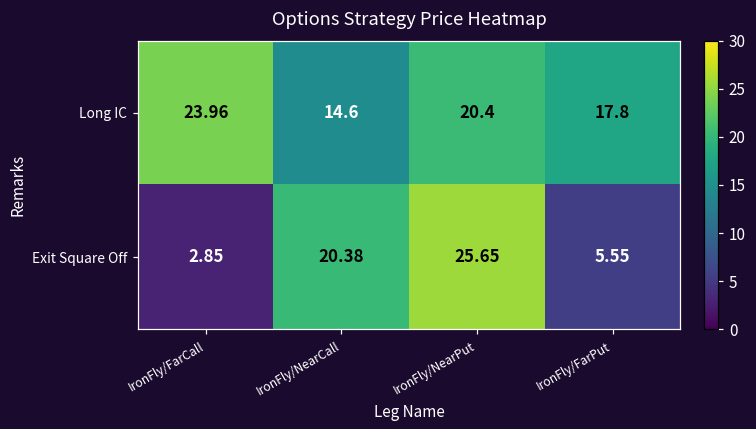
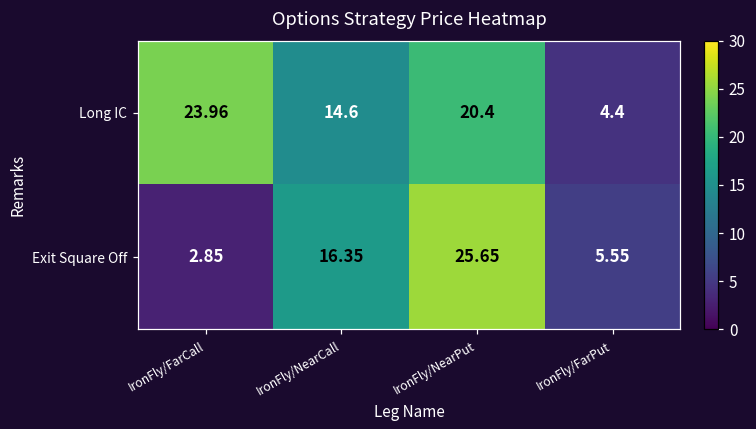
Long IC, IronFly/FarPut: 17.8 -> 4.4
Exit Square Off, IronFly/NearCall: 20.38 -> 16.35
